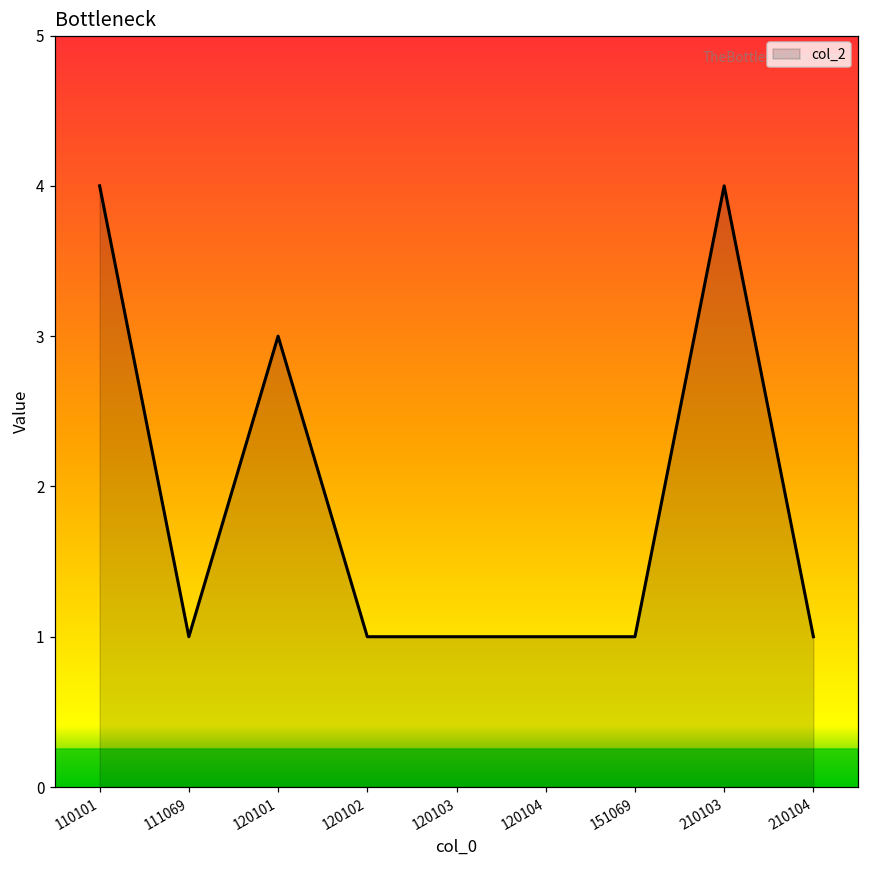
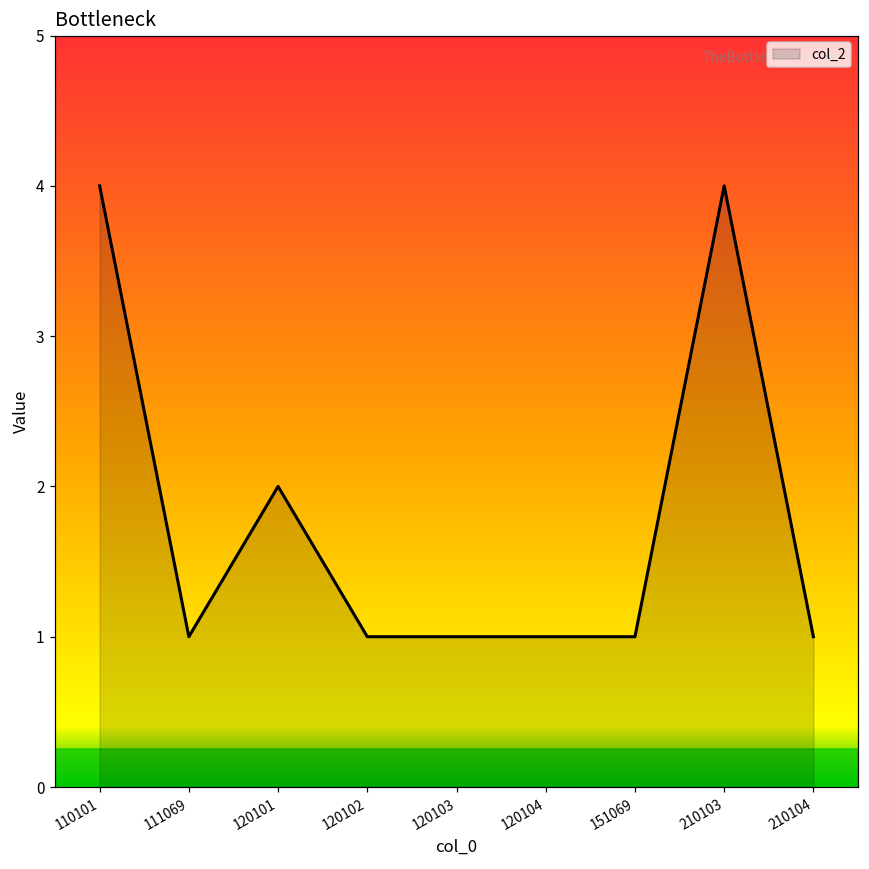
120101: 3 -> 2
